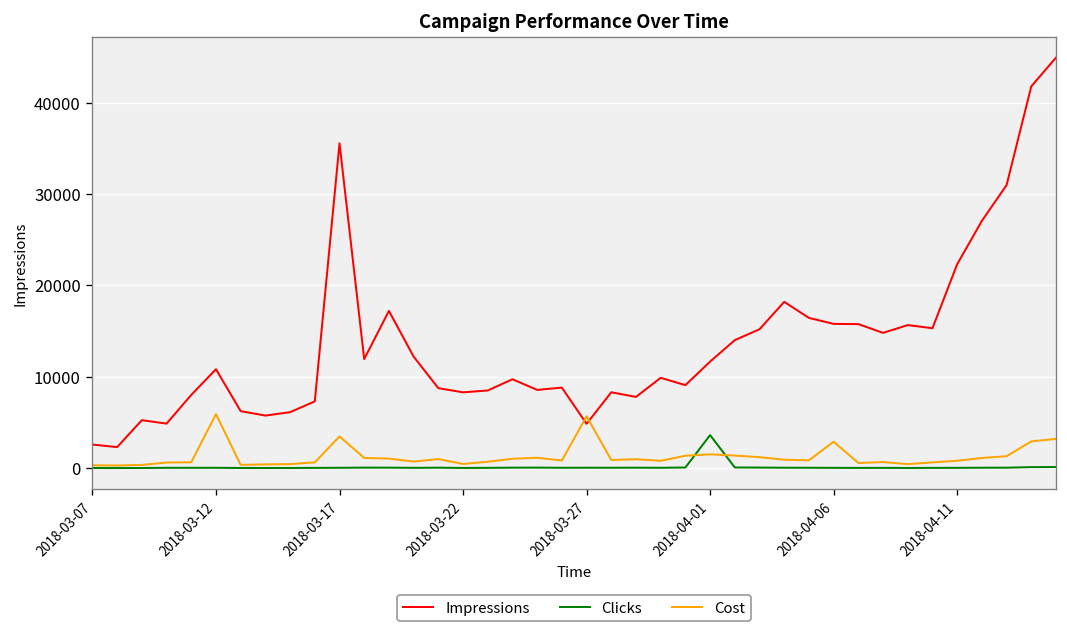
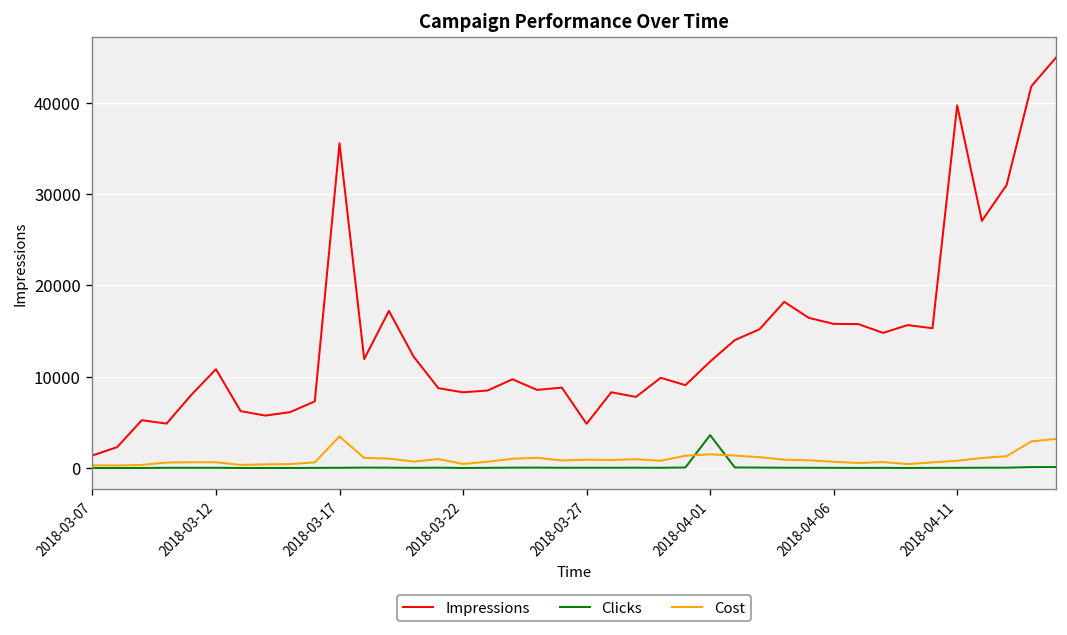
Impressions, 2018-03-07: 3000 -> 1000
Cost, 2018-03-12: 6000 -> 1000
Cost, 2018-03-27: 6000 -> 1000
Cost, 2018-04-06: 3000 -> 1000
Impressions, 2018-04-11: 22000 -> 40000
